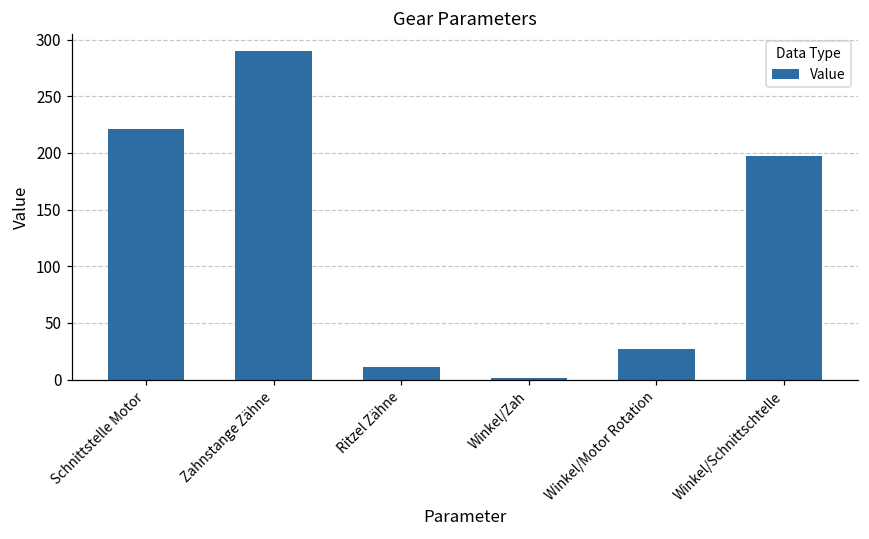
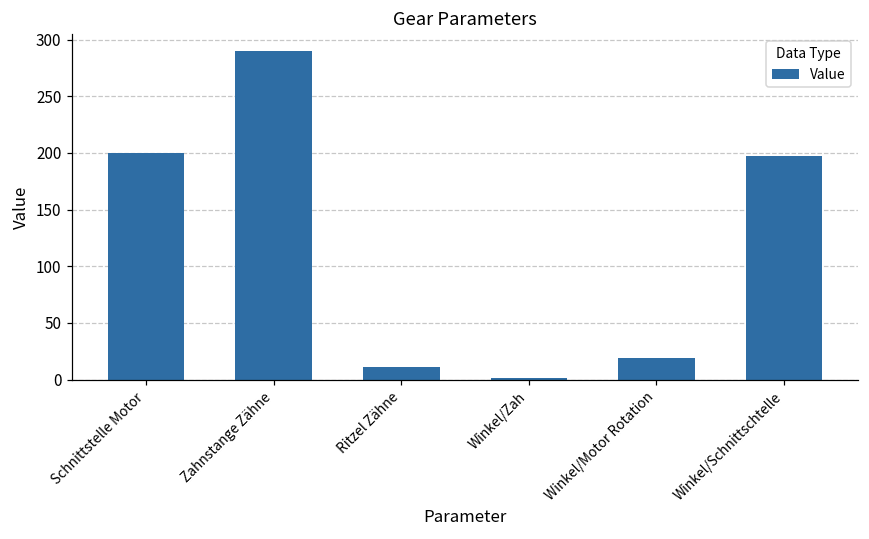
Schnittstelle Motor: 221 -> 200
Winkel/Motor Rotation: 27 -> 19
